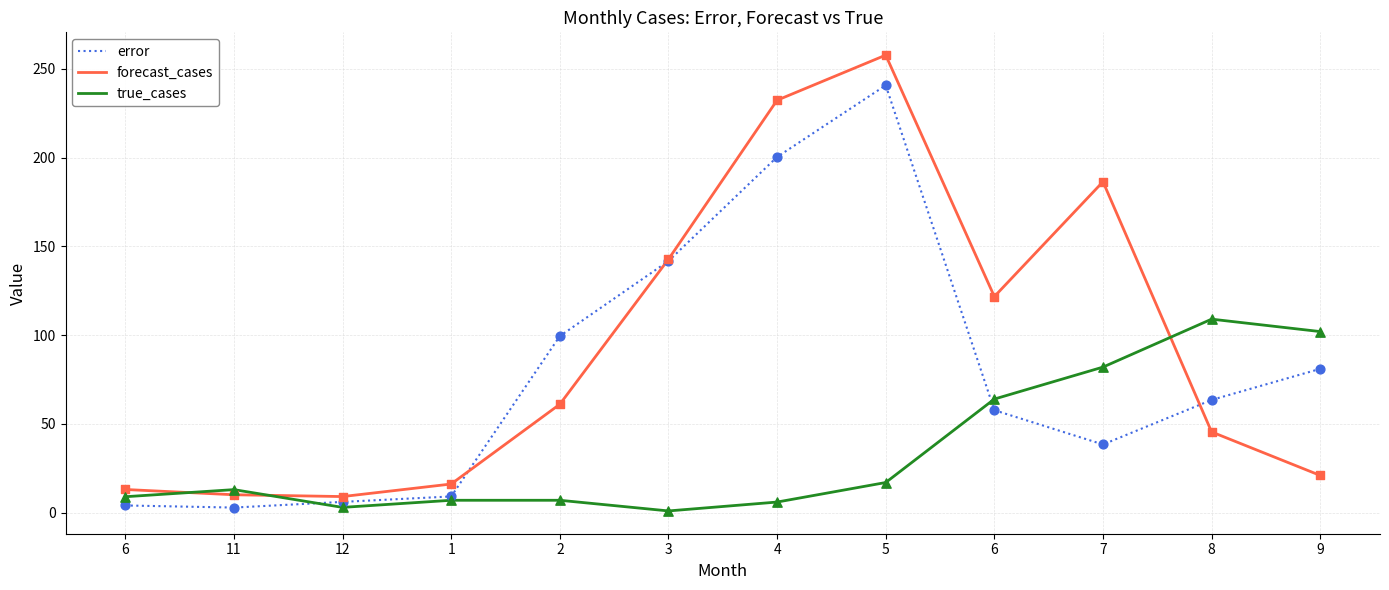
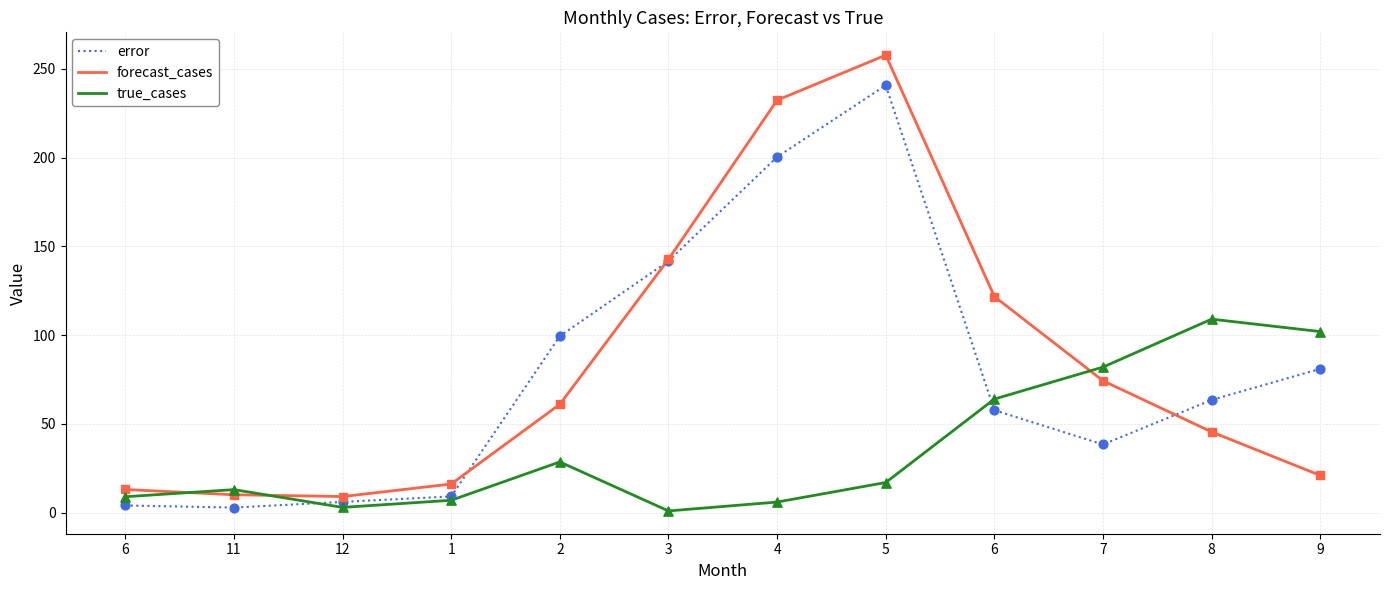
true_cases, 2: 7 -> 29
forecast_cases, 7: 186 -> 74
